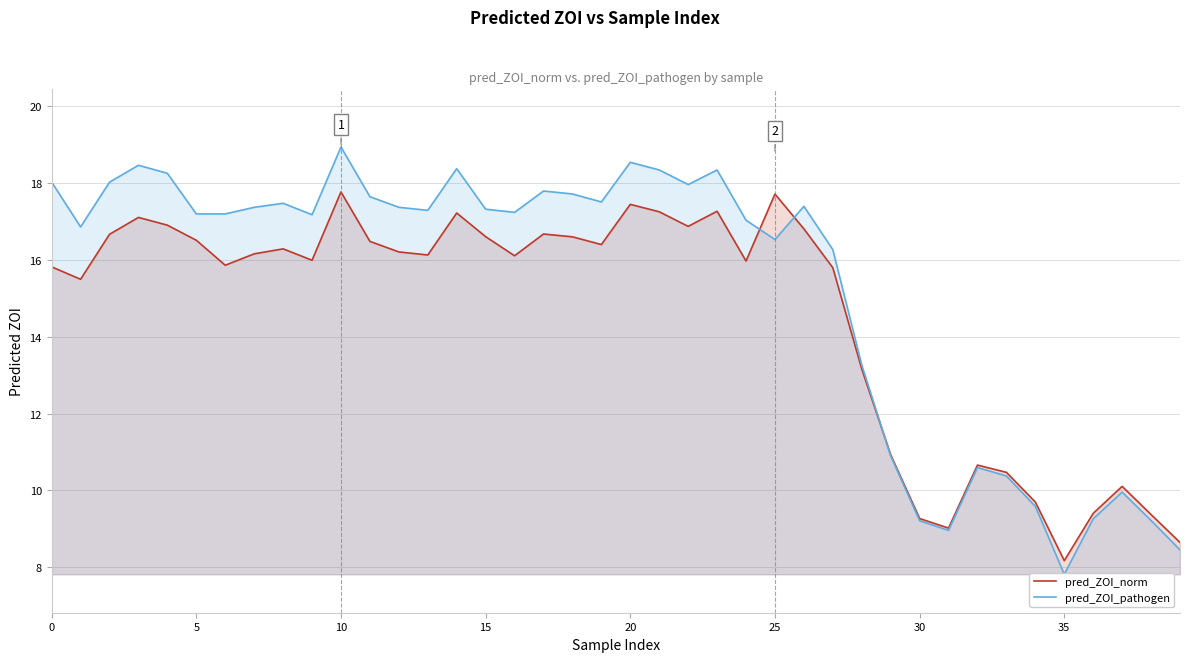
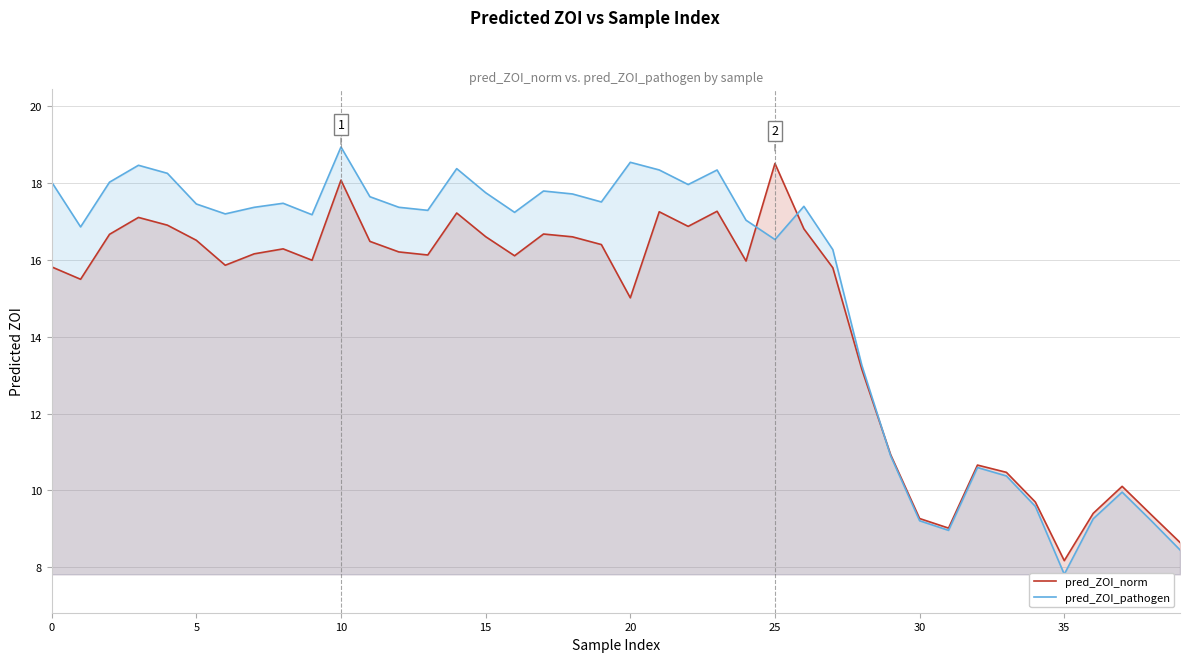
pred_ZOI_pathogen, 5: 17.2 -> 17.5
pred_ZOI_norm, 10: 17.8 -> 18.1
pred_ZOI_pathogen, 15: 17.3 -> 17.7
pred_ZOI_norm, 20: 17.4 -> 15.0
pred_ZOI_norm, 25: 17.7 -> 18.5
